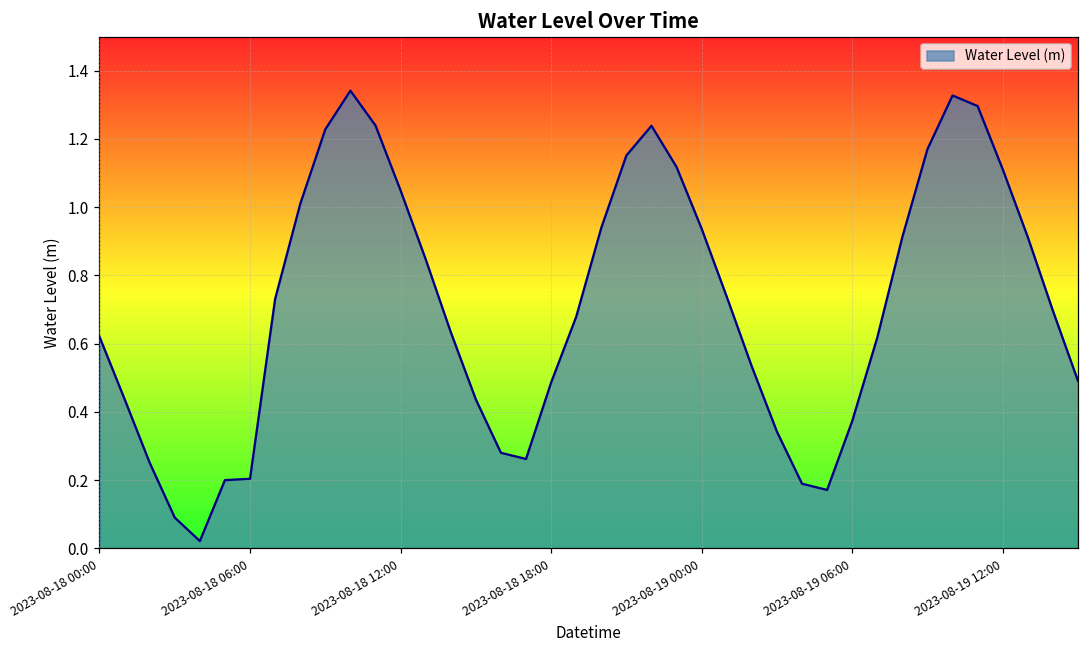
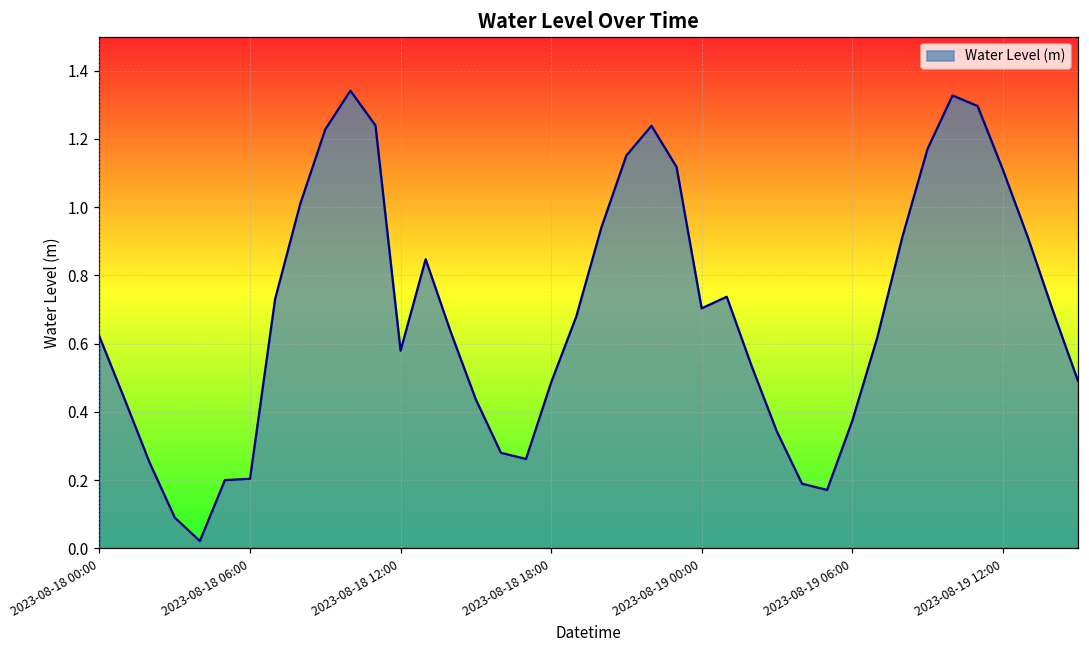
2023-08-18 12:00: 1.05 -> 0.58
2023-08-19 00:00: 0.94 -> 0.70
